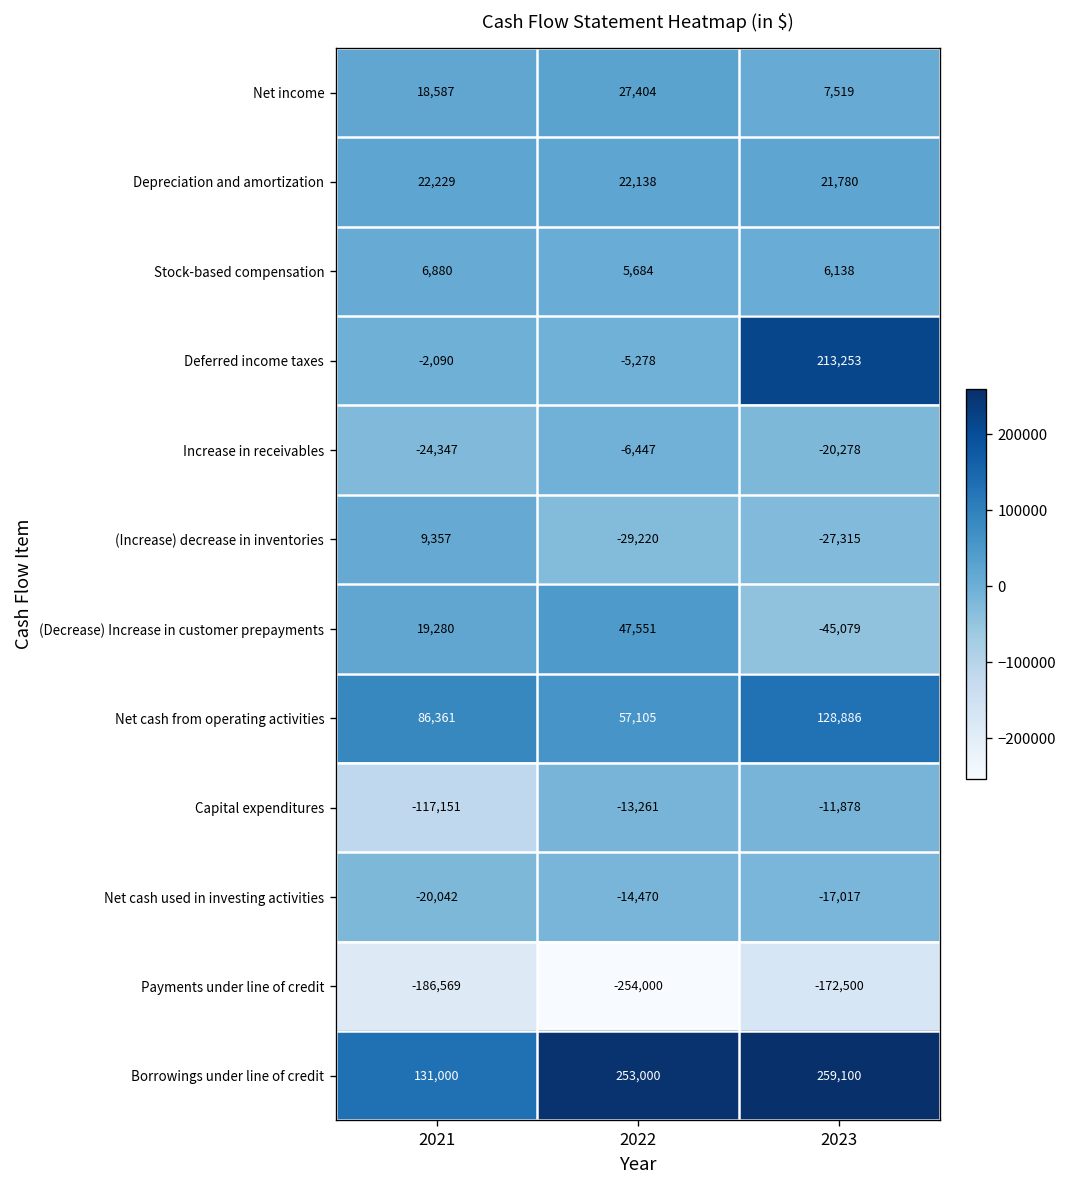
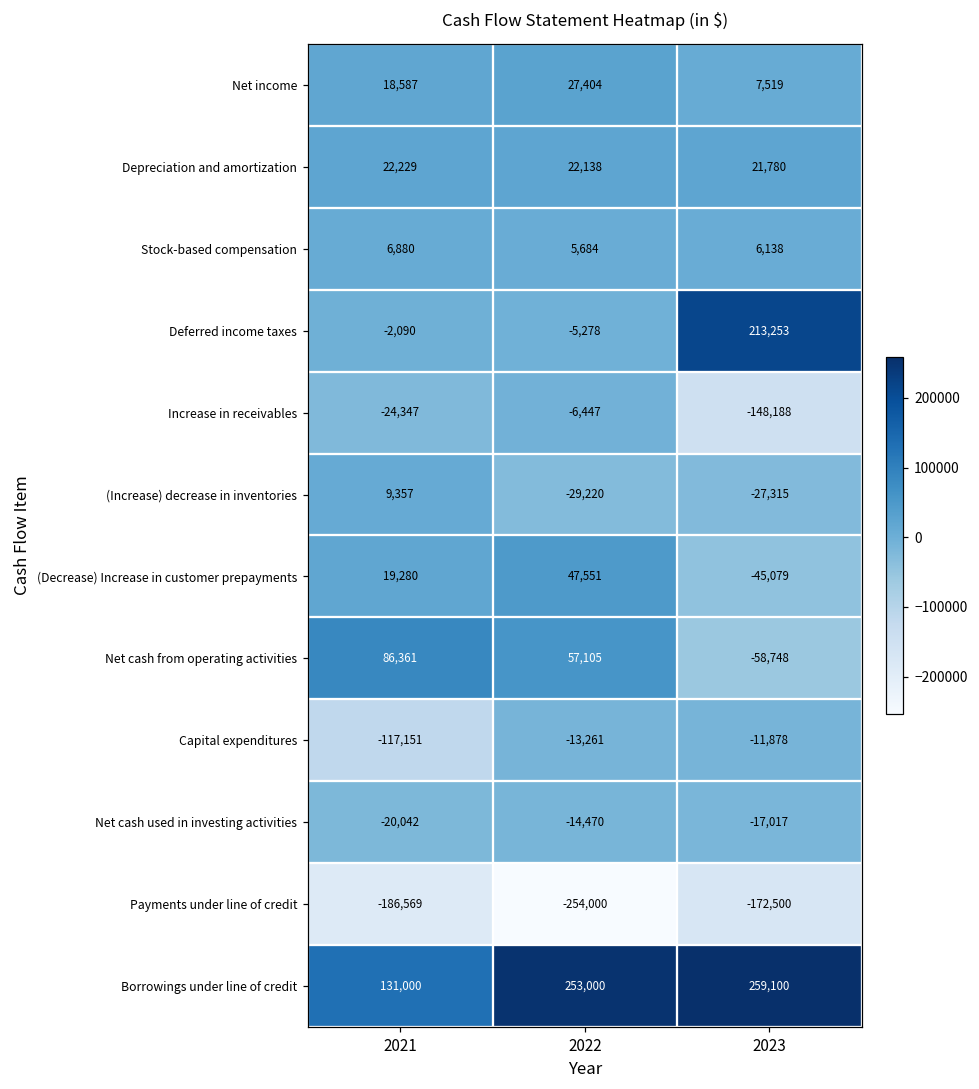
Increase in receivables, 2023: -20,278 -> -148,188
Net cash from operating activities, 2023: 128,886 -> -58,748
